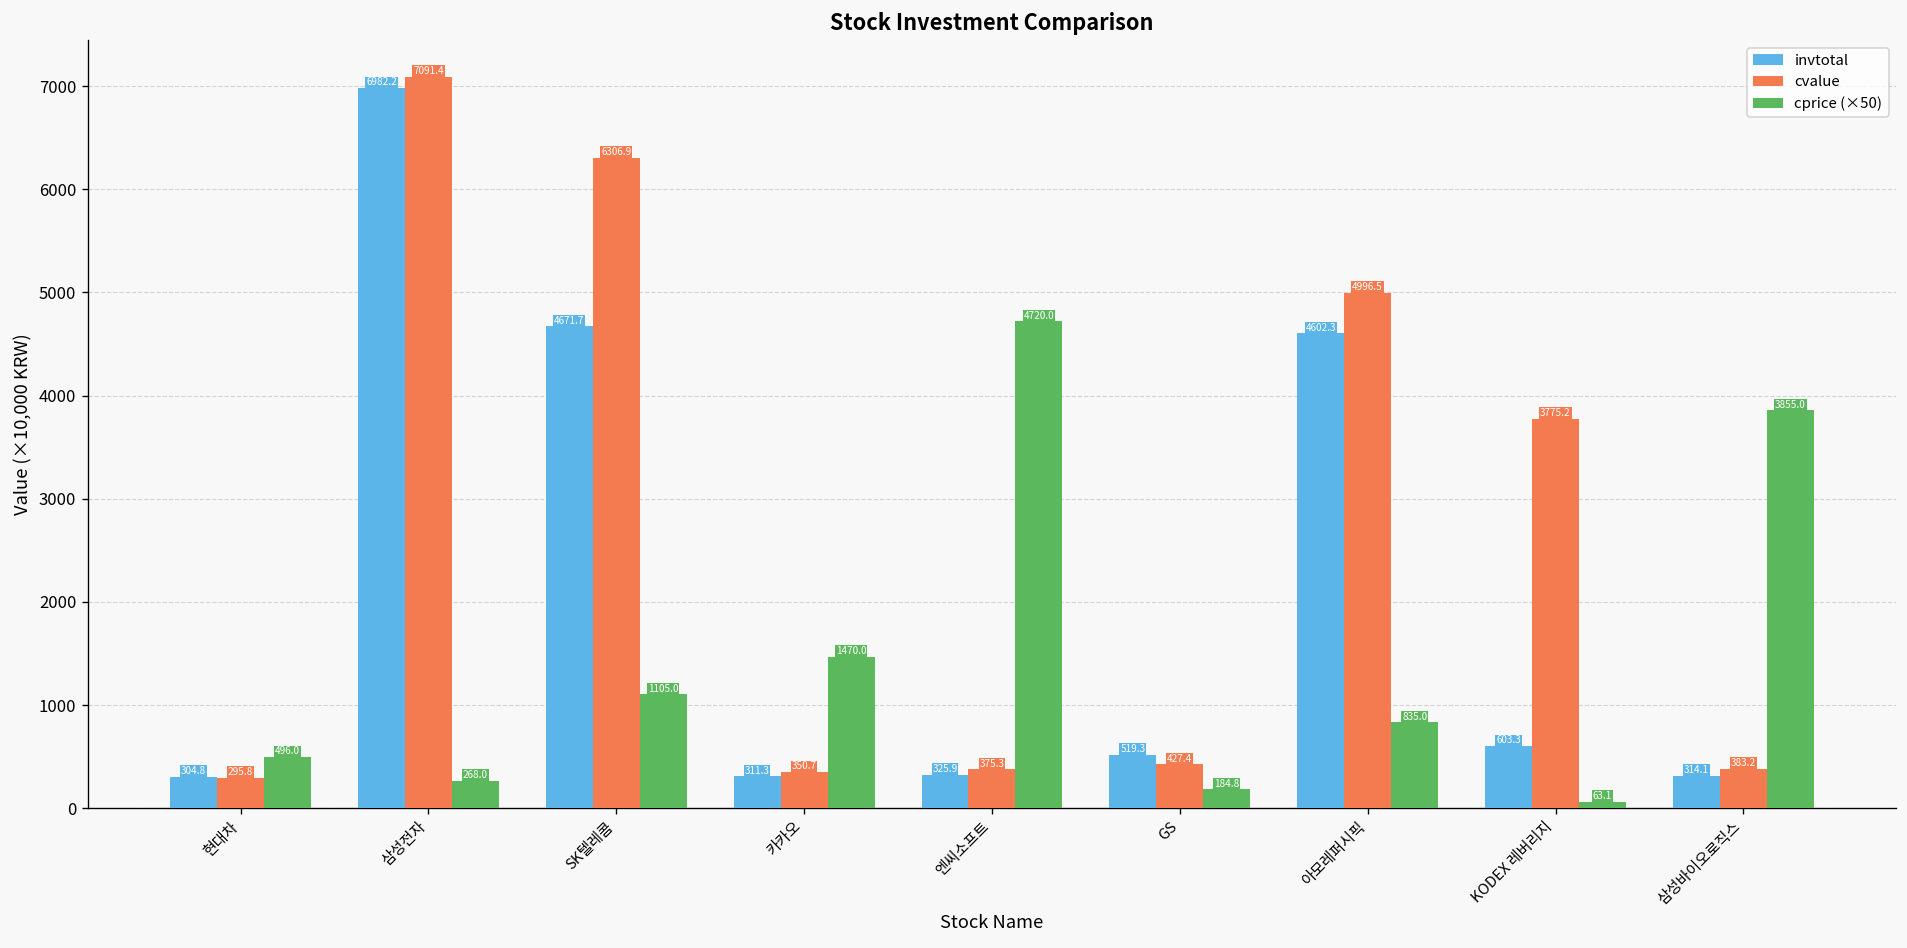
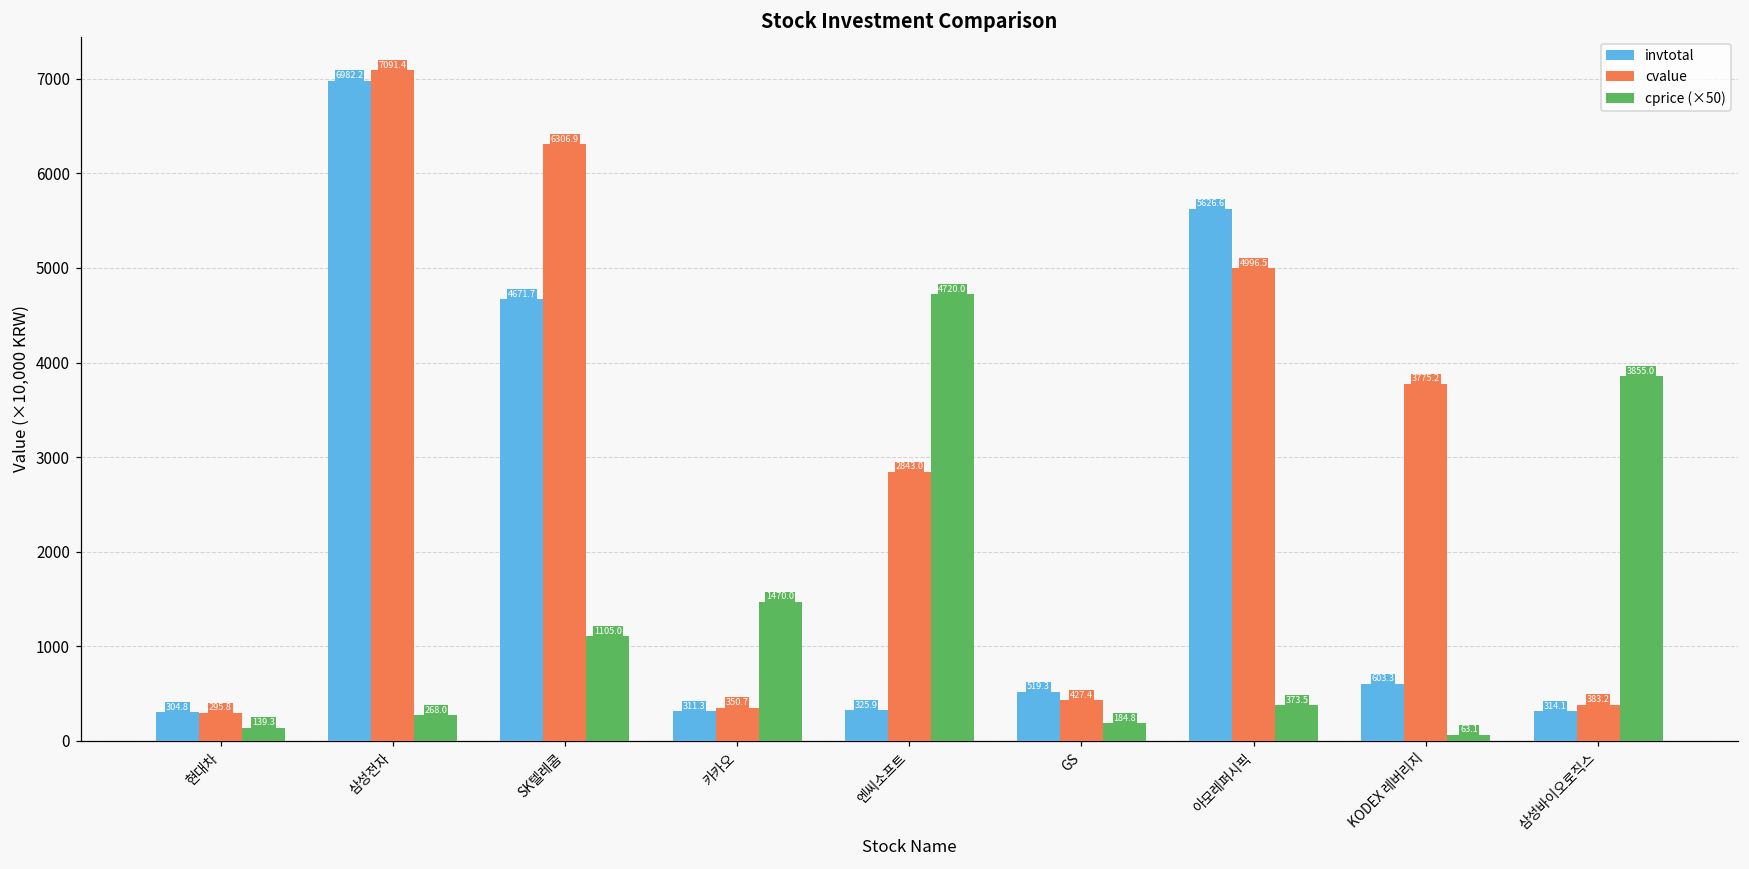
cprice (×50), 현대차: 496.0 -> 139.3
cvalue, 엔씨소프트: 375.3 -> 2843.0
invtotal, 아모레퍼시픽: 4602.3 -> 5626.6
cprice (×50), 아모레퍼시픽: 835.0 -> 373.5
